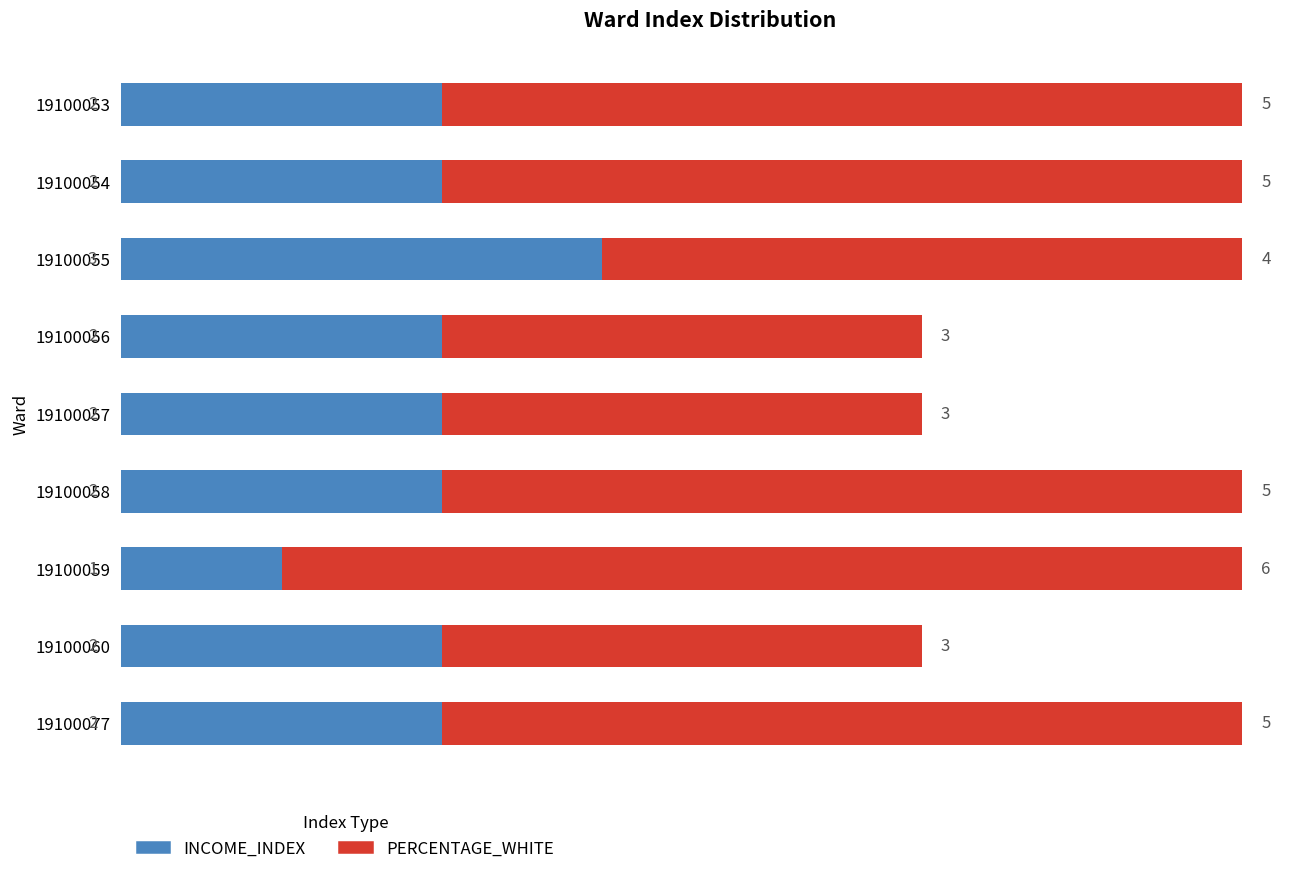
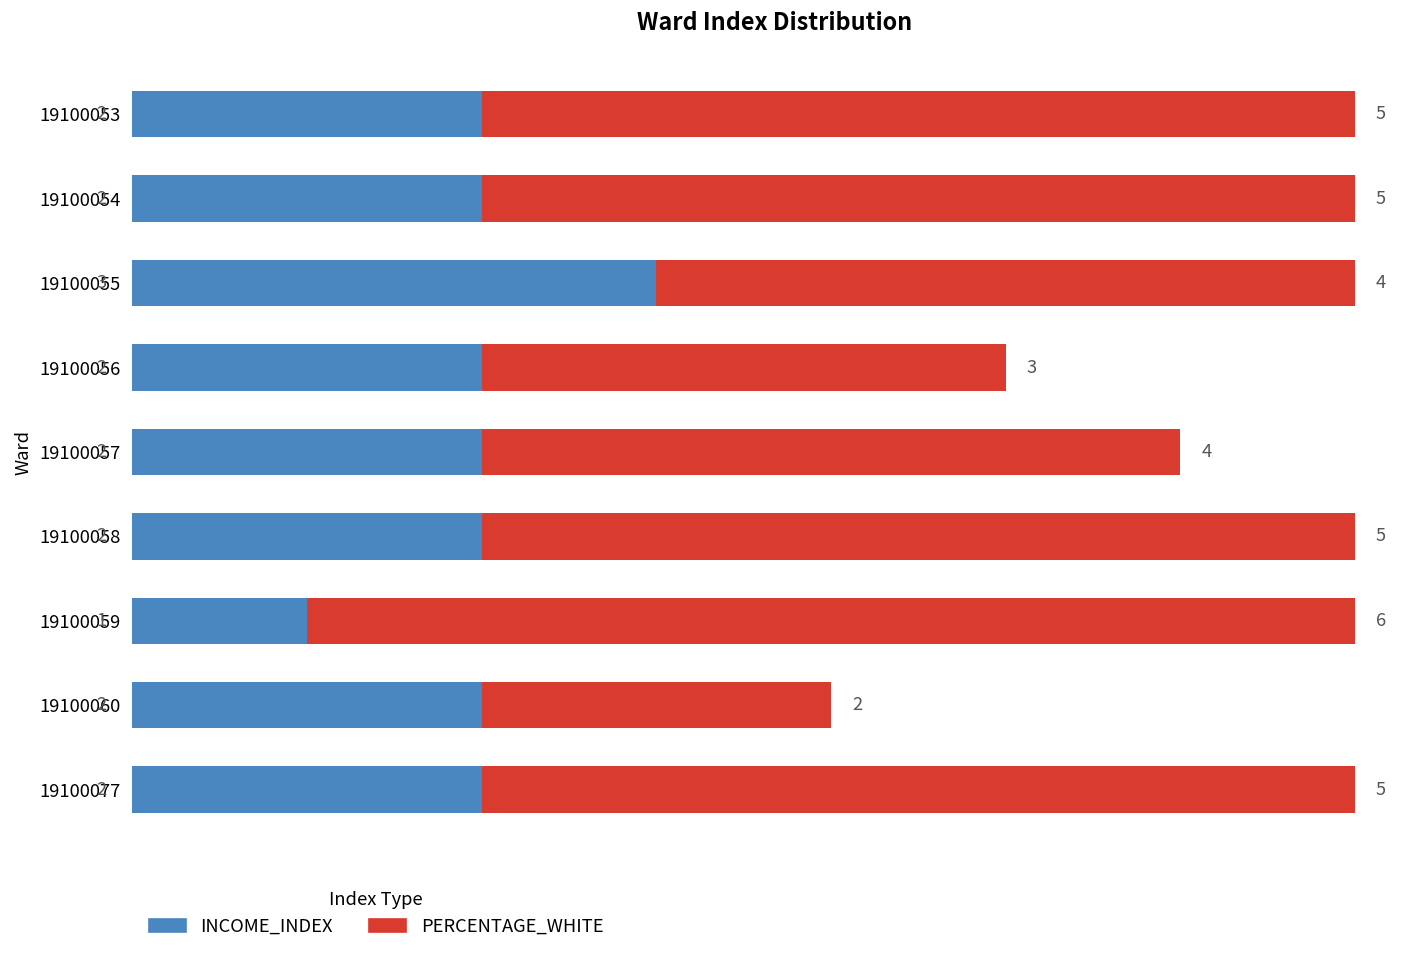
PERCENTAGE_WHITE, 19100057: 3 -> 4
PERCENTAGE_WHITE, 19100060: 3 -> 2
